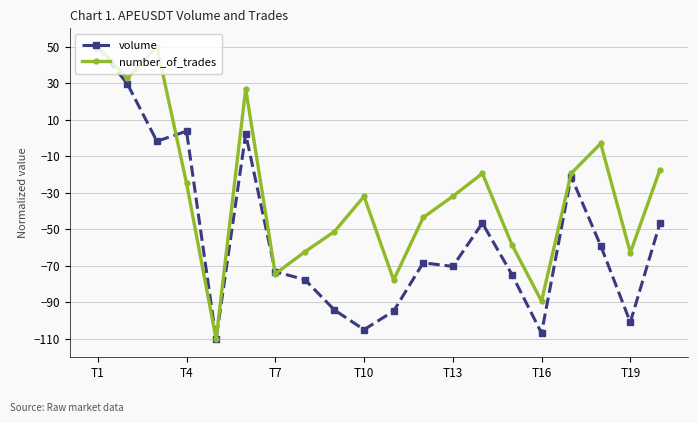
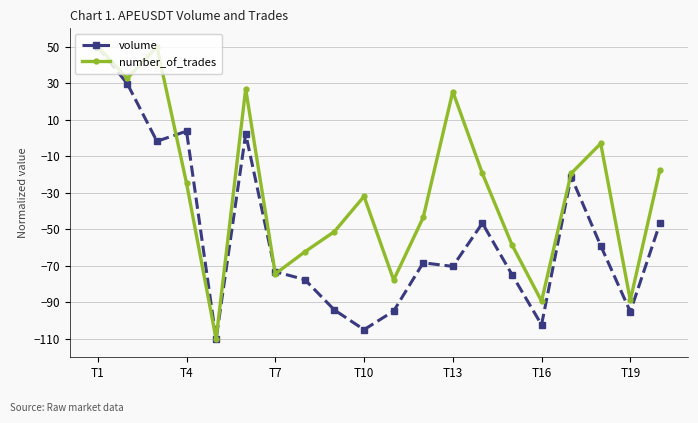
number_of_trades, T13: -32 -> 25
volume, T16: -107 -> -102
volume, T19: -101 -> -95
number_of_trades, T19: -63 -> -89
